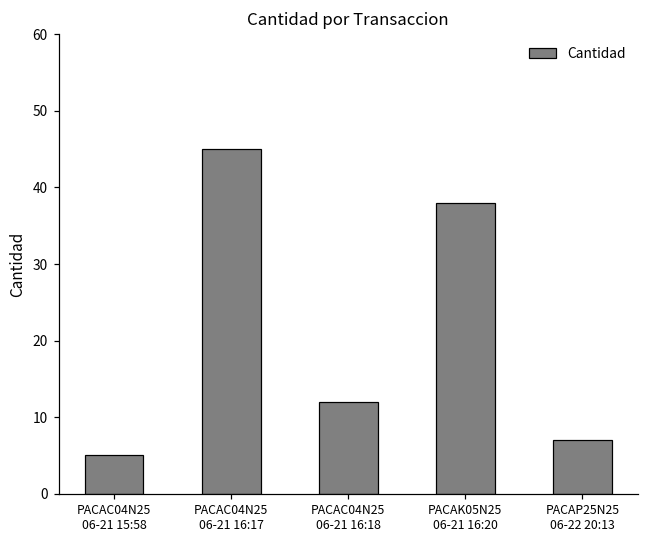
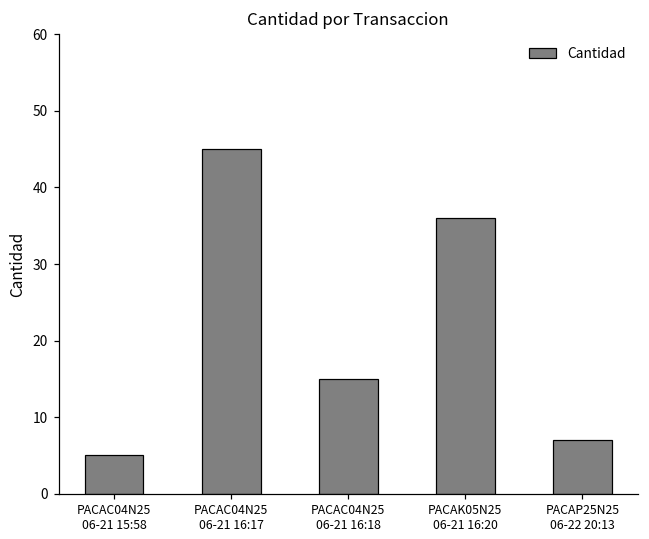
PACAC04N25 06-21 16:18: 12 -> 15
PACAK05N25 06-21 16:20: 38 -> 36
